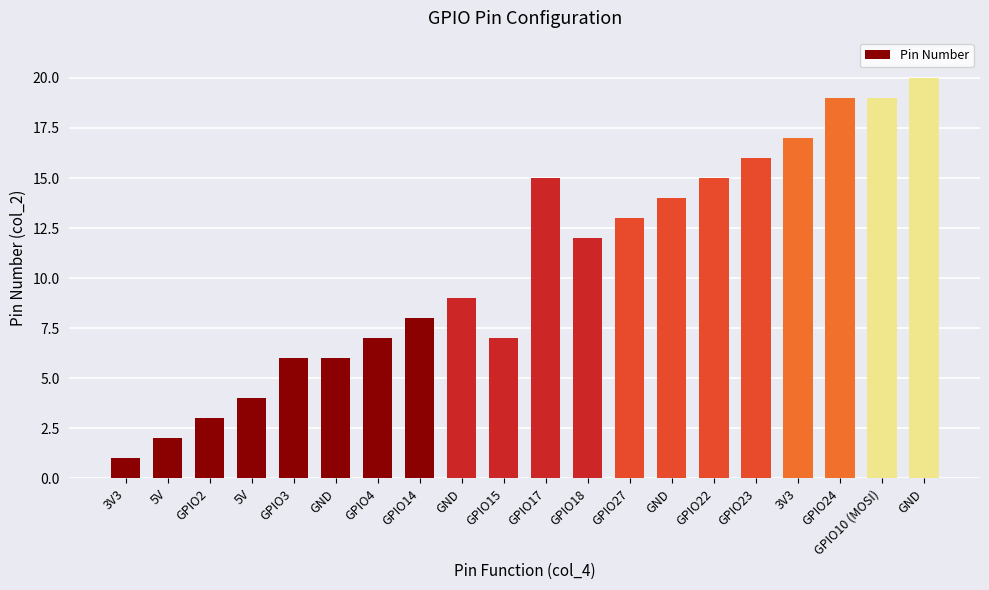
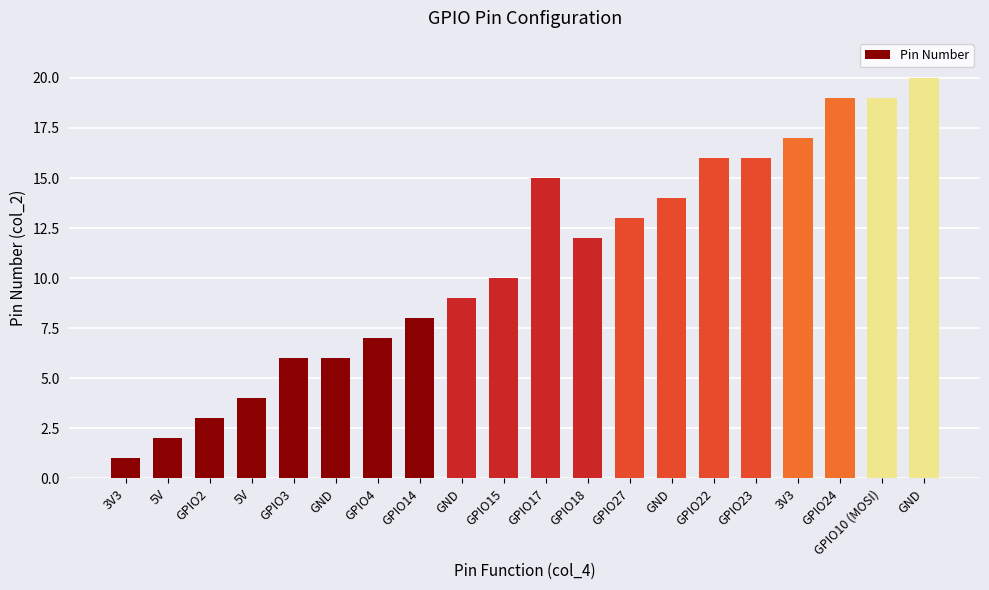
GPIO15: 7 -> 10
GPIO22: 15 -> 16
